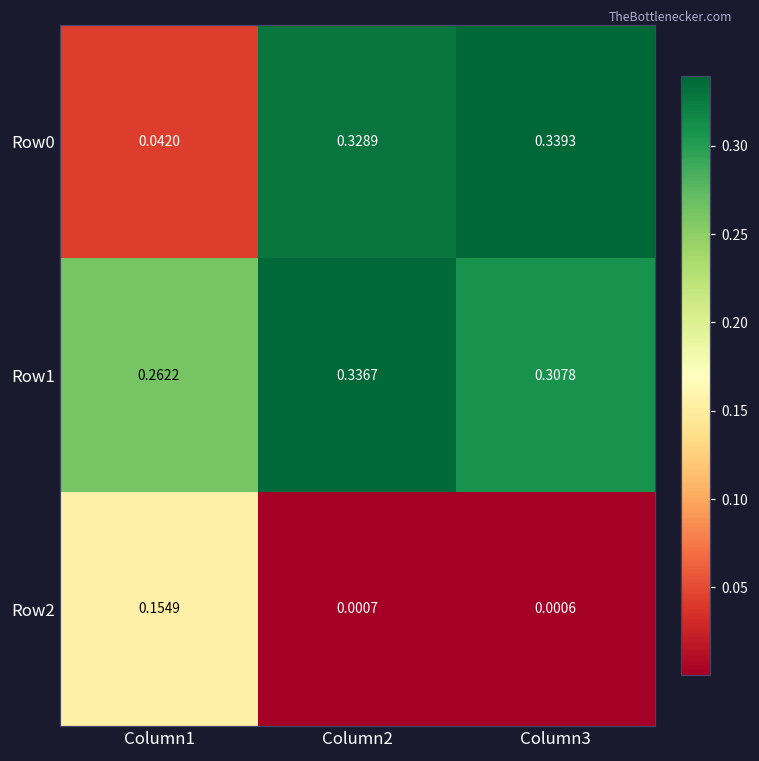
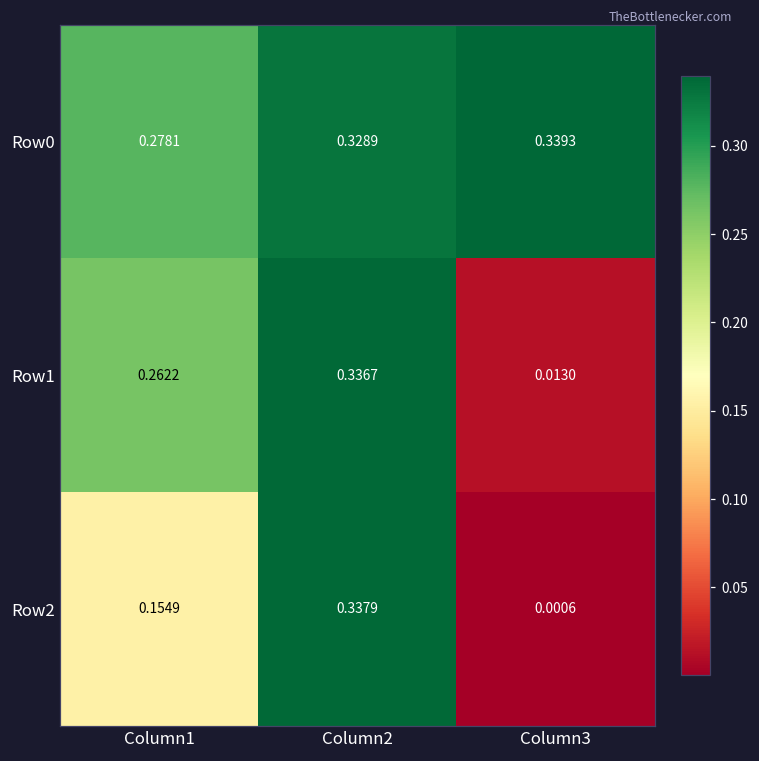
Row0, Column1: 0.0420 -> 0.2781
Row1, Column3: 0.3078 -> 0.0130
Row2, Column2: 0.0007 -> 0.3379
